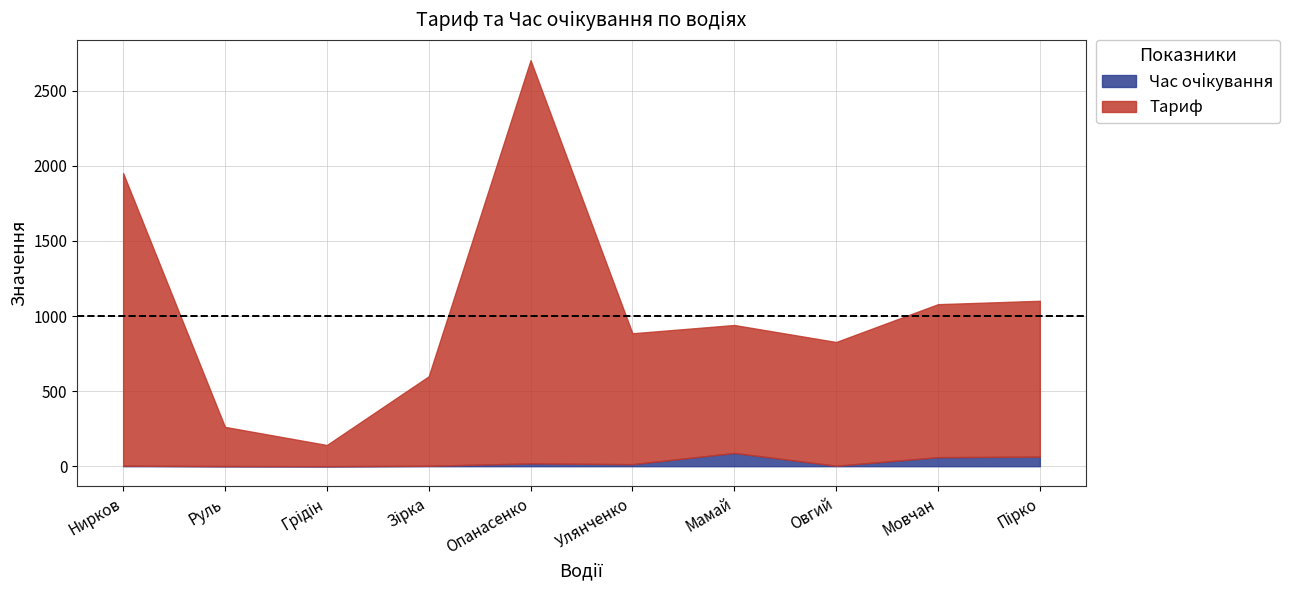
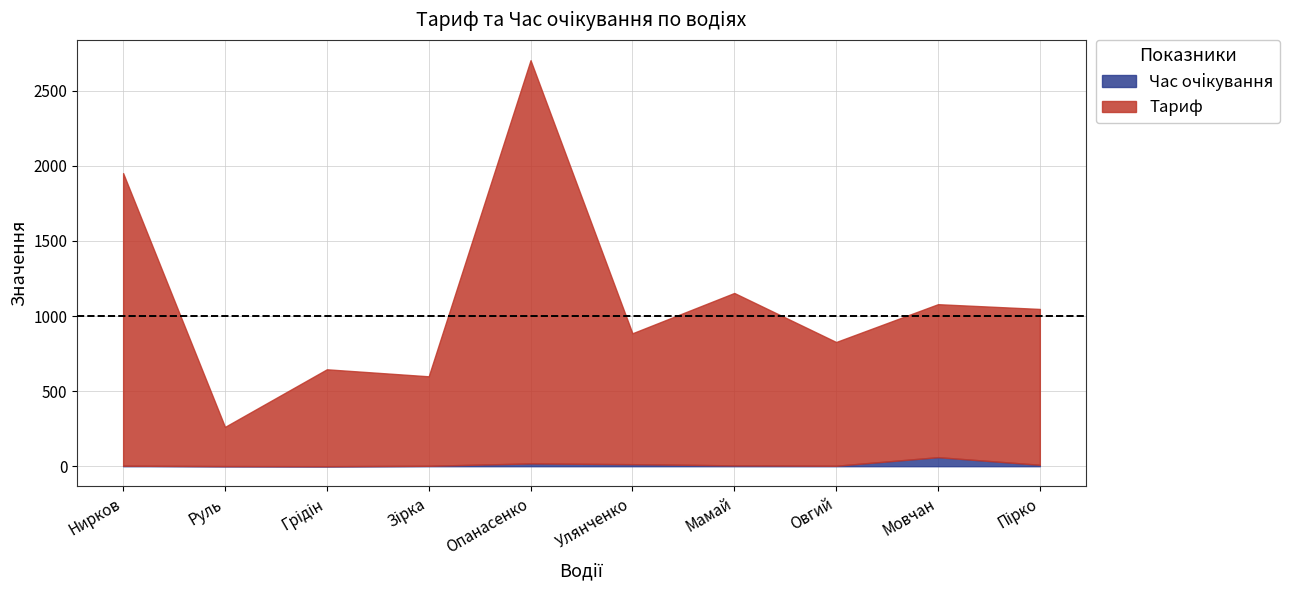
Тариф, Грідін: 140 -> 650
Час очікування, Мамай: 90 -> 10
Тариф, Мамай: 850 -> 1150
Час очікування, Пірко: 60 -> 10
